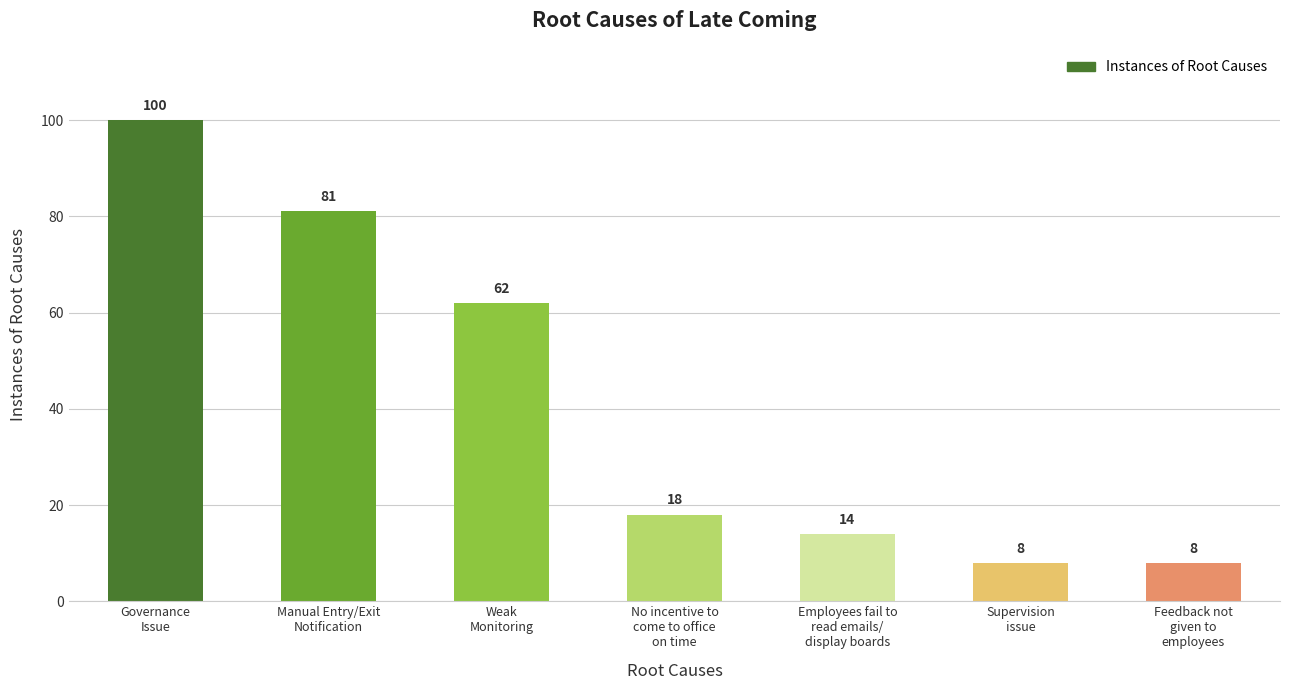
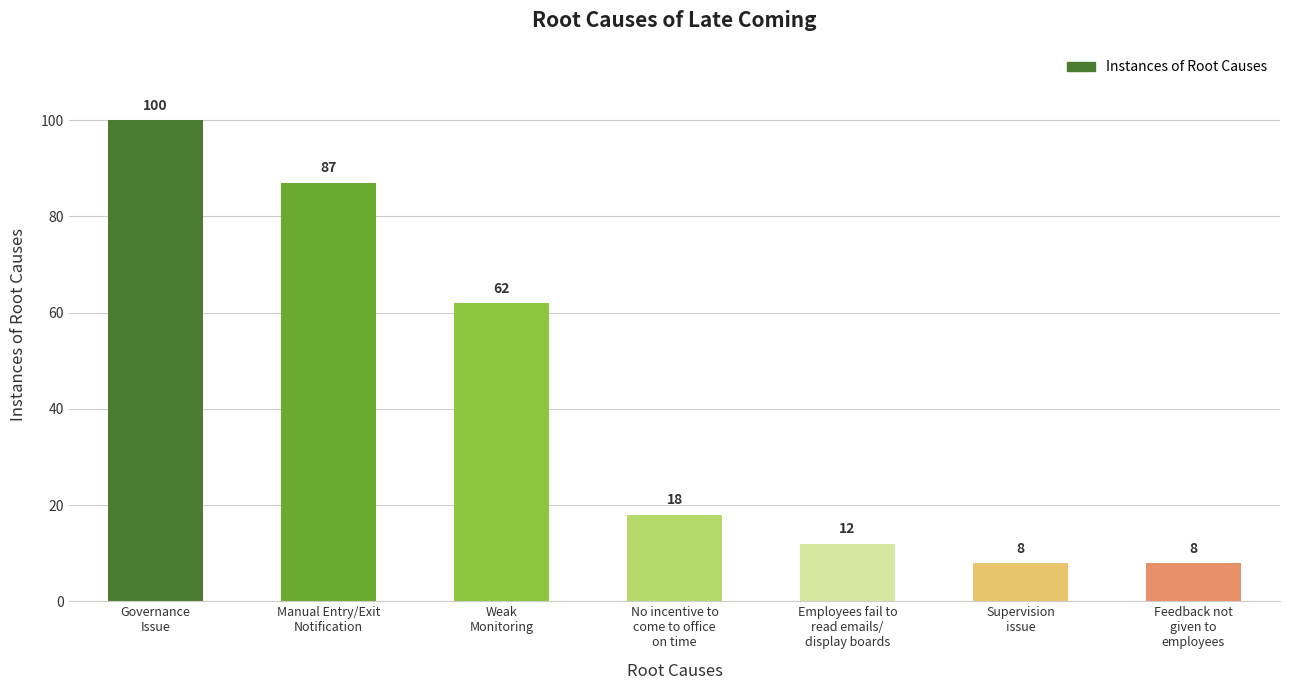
Manual Entry/Exit Notification: 81 -> 87
Employees fail to read emails/ display boards: 14 -> 12
